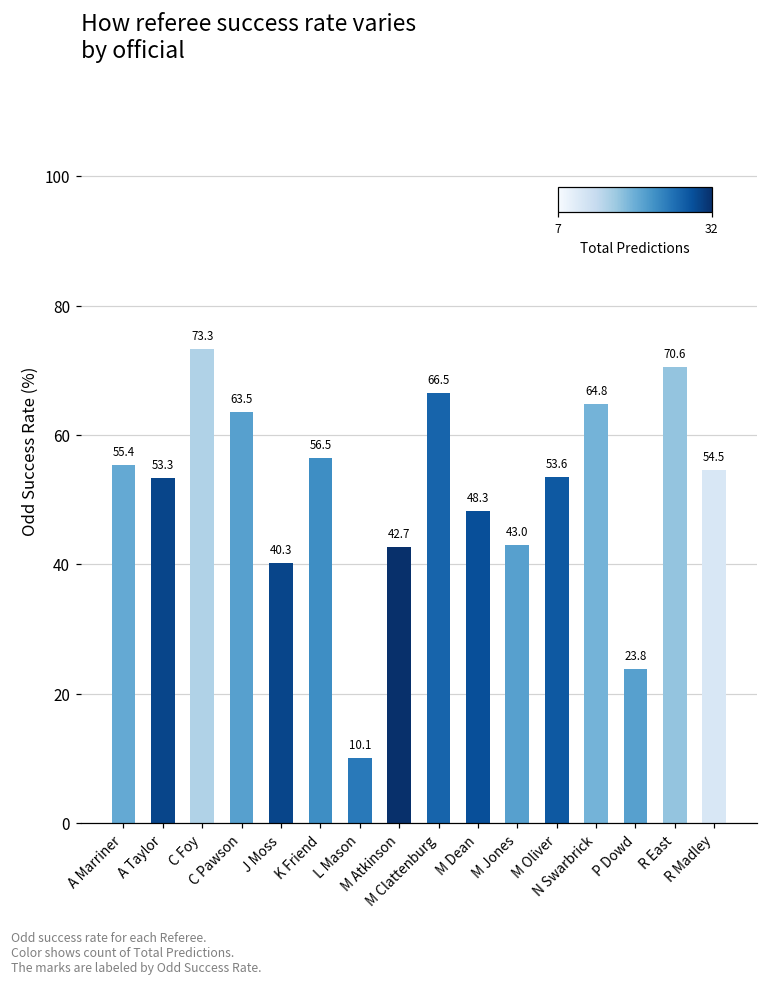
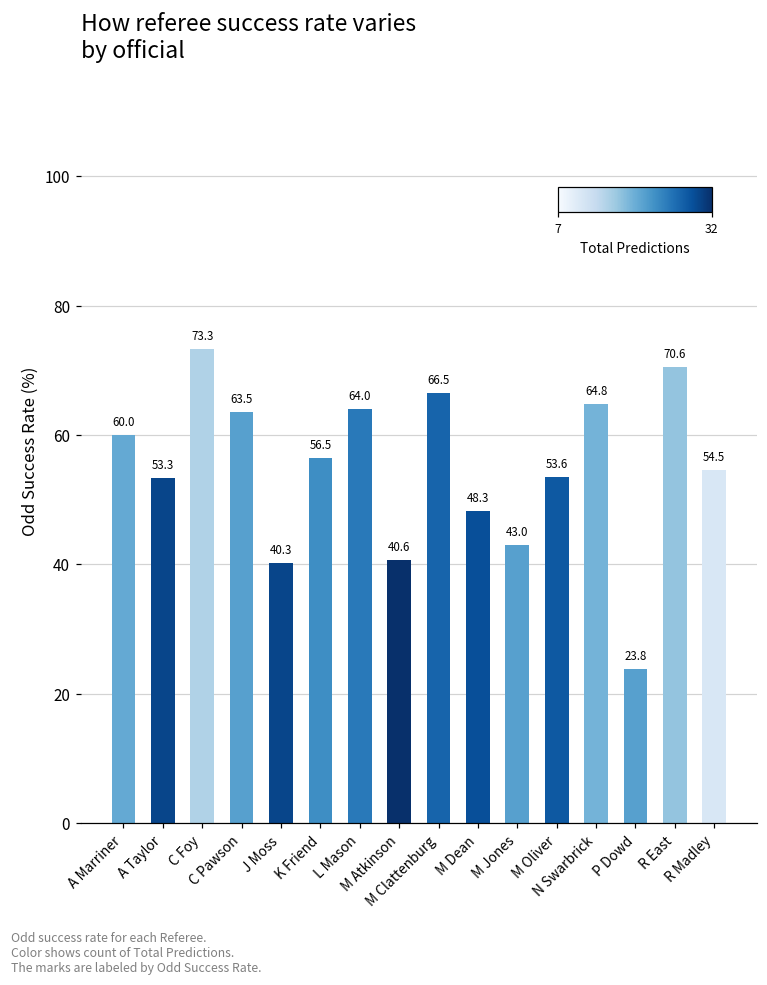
A Marriner: 55.4 -> 60.0
L Mason: 10.1 -> 64.0
M Atkinson: 42.7 -> 40.6
